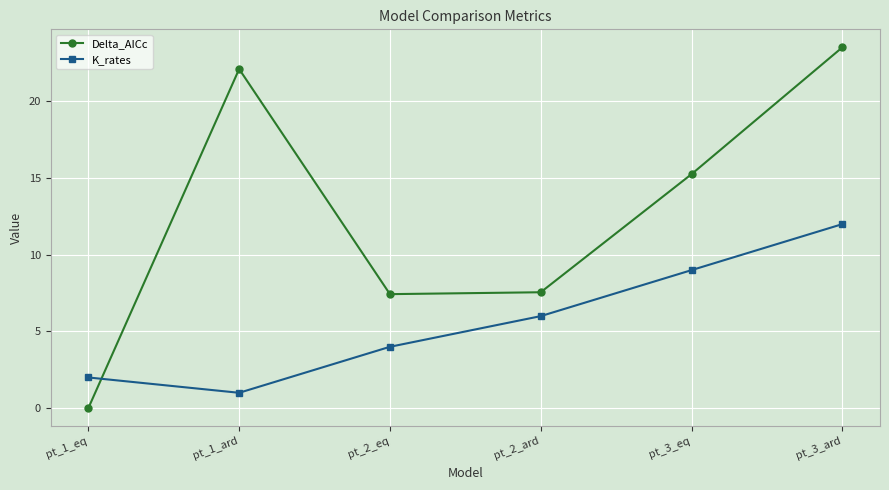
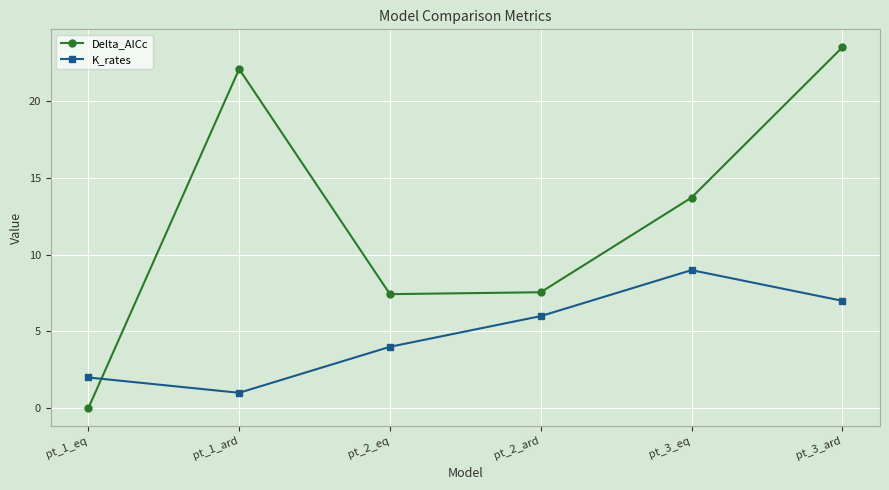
Delta_AICc, pt_3_eq: 15.3 -> 13.7
K_rates, pt_3_ard: 12 -> 7
